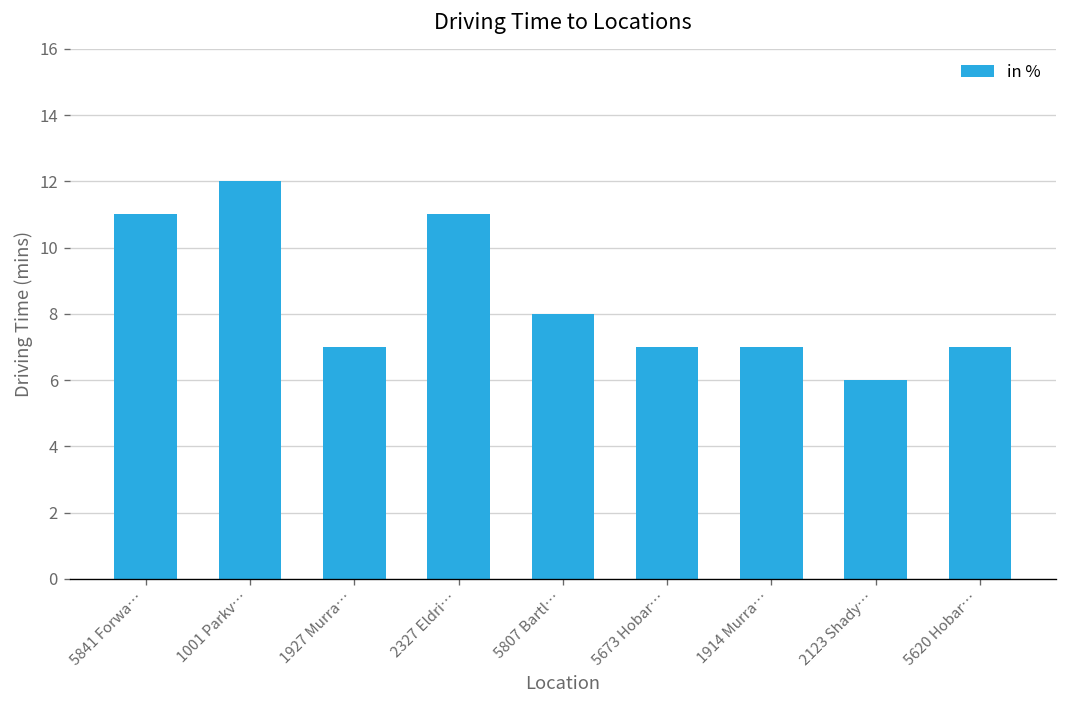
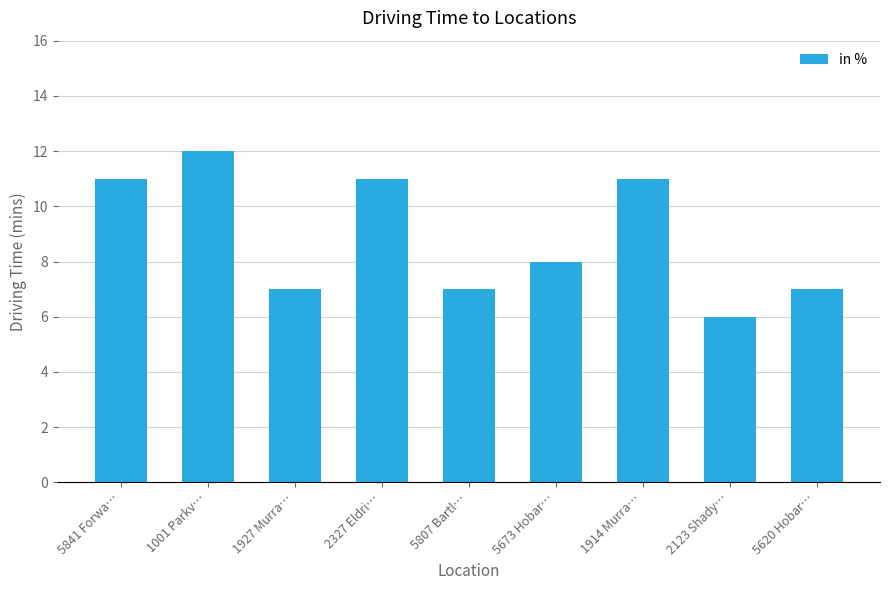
5807 Bartl…: 8 -> 7
5673 Hobar…: 7 -> 8
1914 Murra…: 7 -> 11
